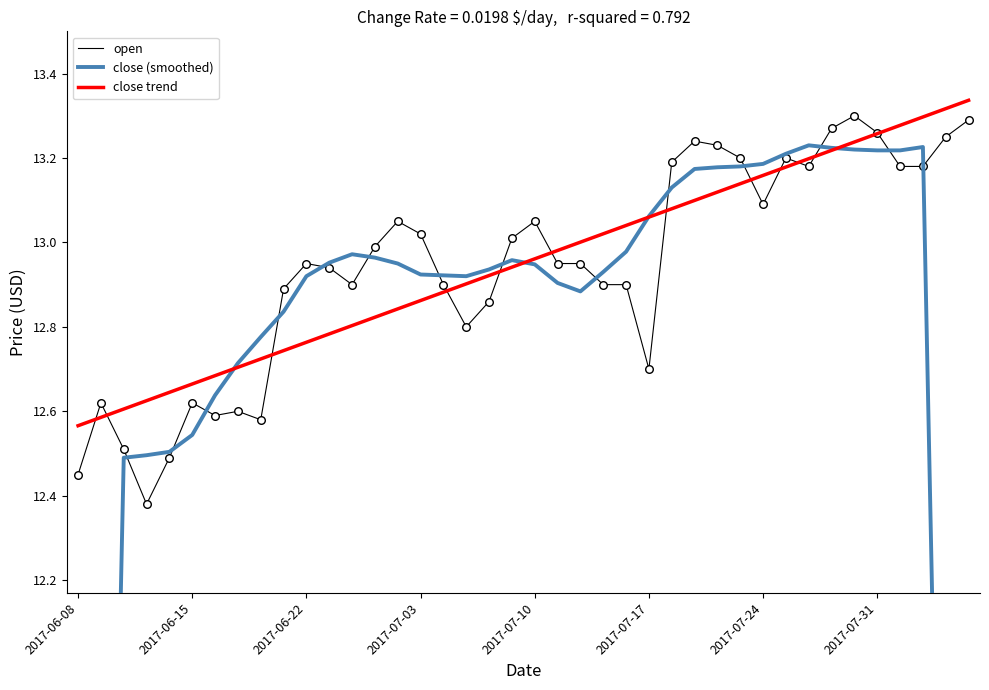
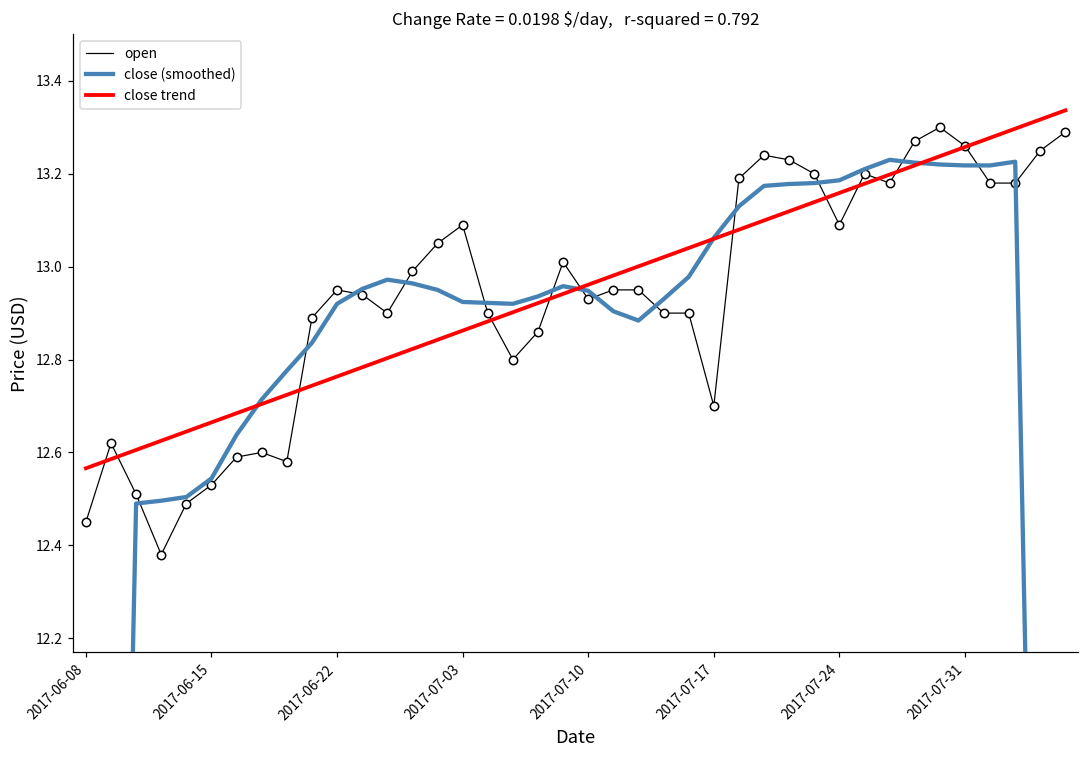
open, 2017-06-15: 12.62 -> 12.53
open, 2017-07-03: 13.02 -> 13.09
open, 2017-07-10: 13.05 -> 12.93
